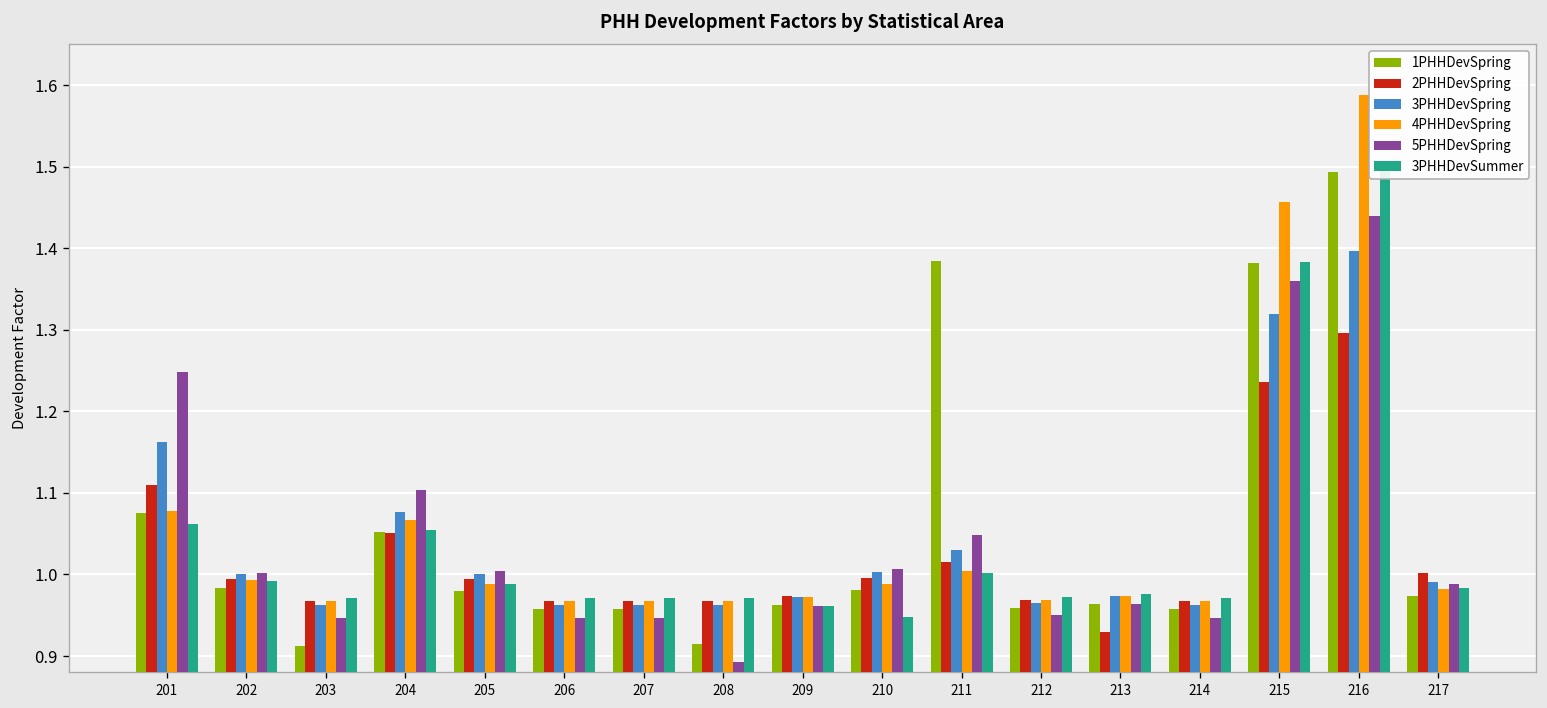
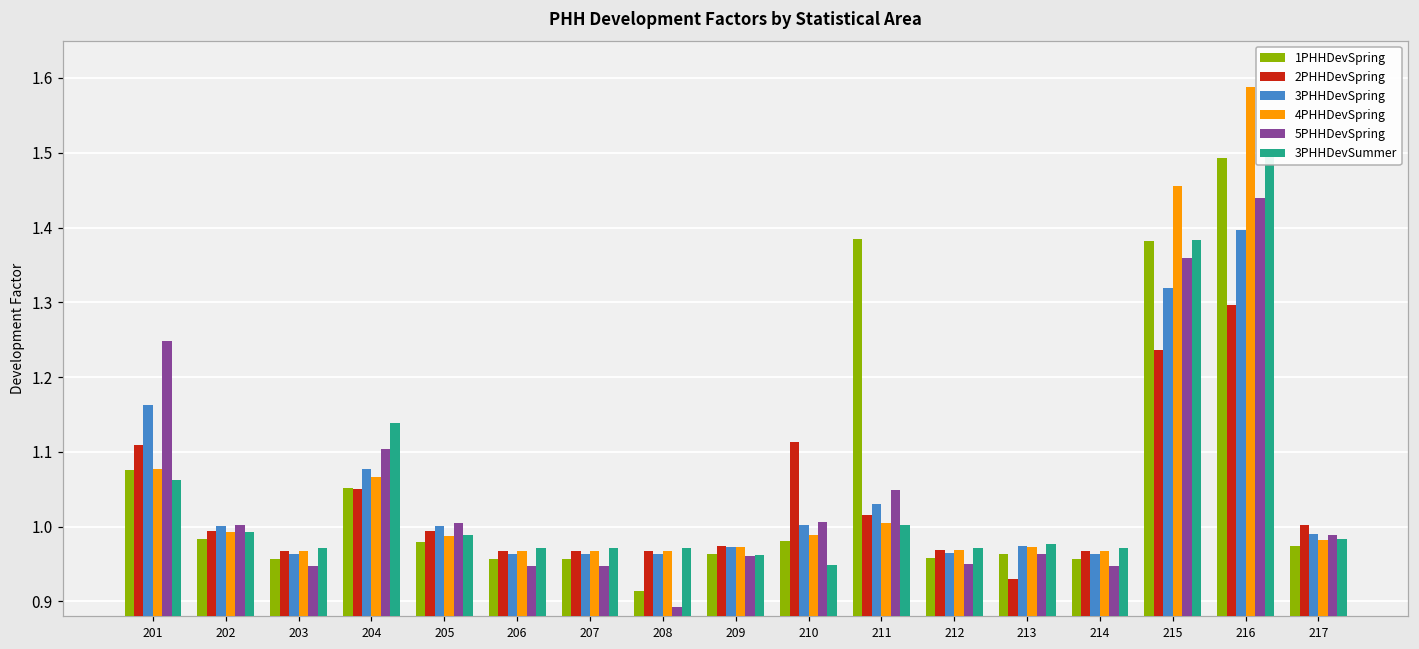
1PHHDevSpring, 203: 0.91 -> 0.96
3PHHDevSummer, 204: 1.05 -> 1.14
2PHHDevSpring, 210: 1.00 -> 1.11
